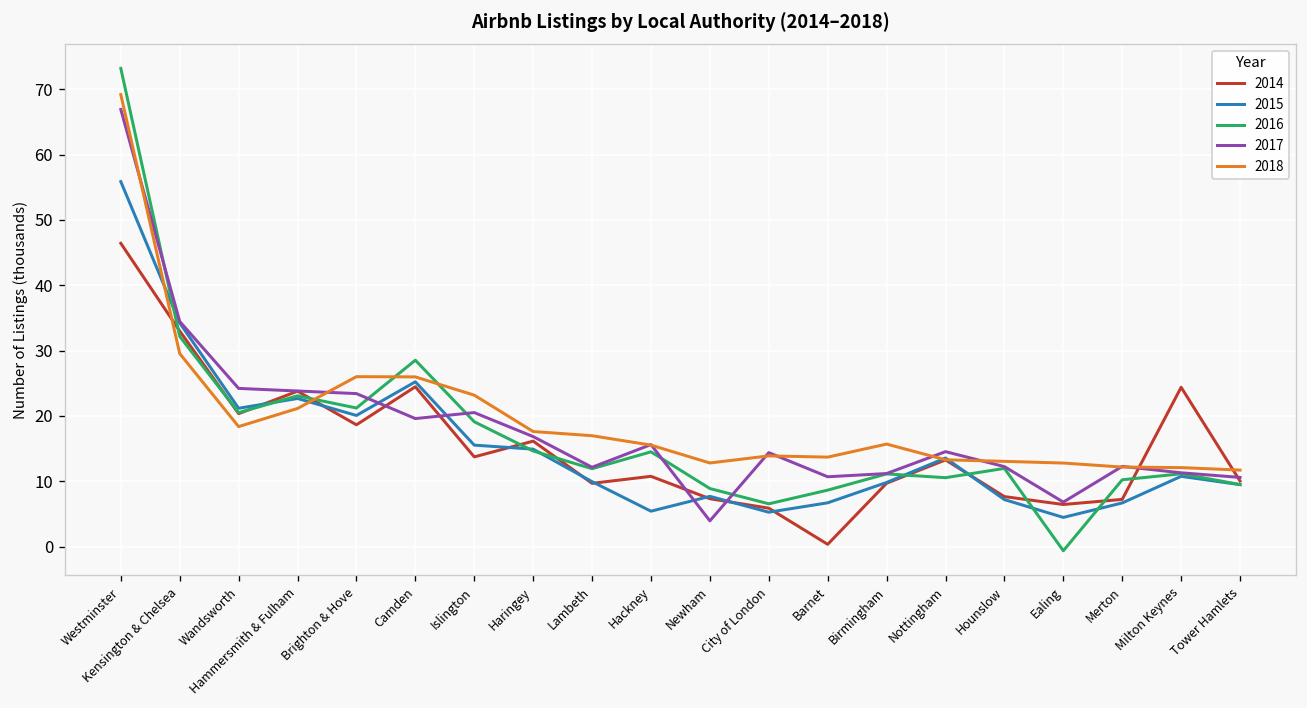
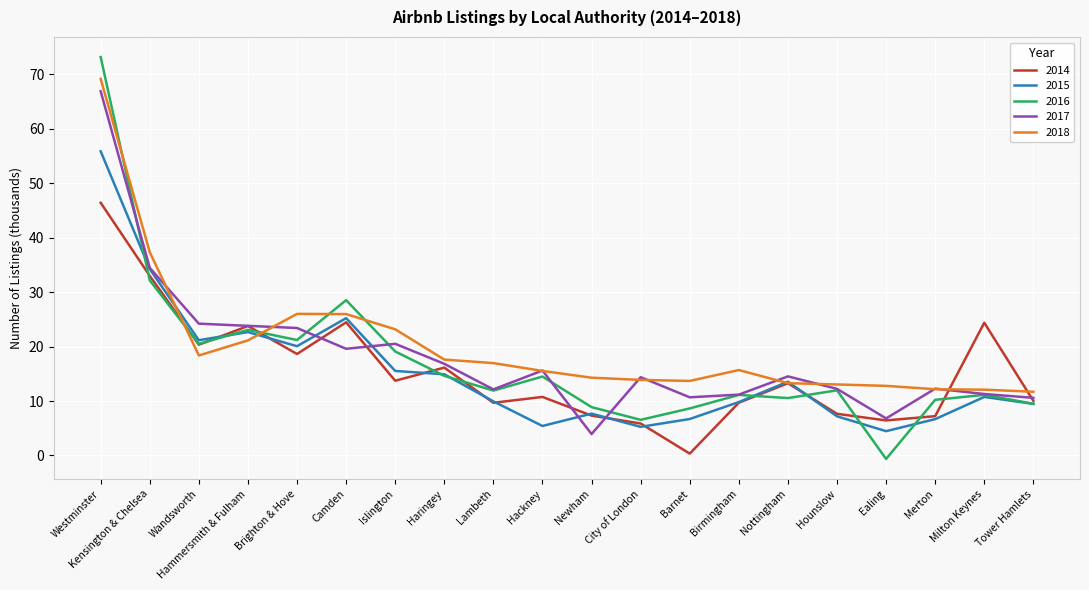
2018, Kensington & Chelsea: 30 -> 37
2018, Newham: 13 -> 14
